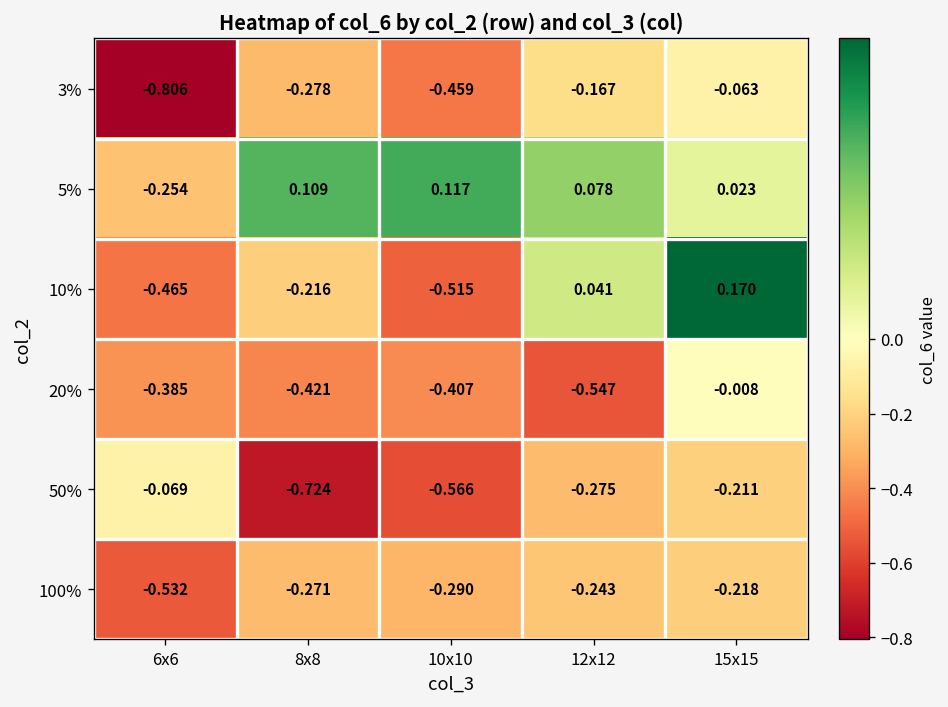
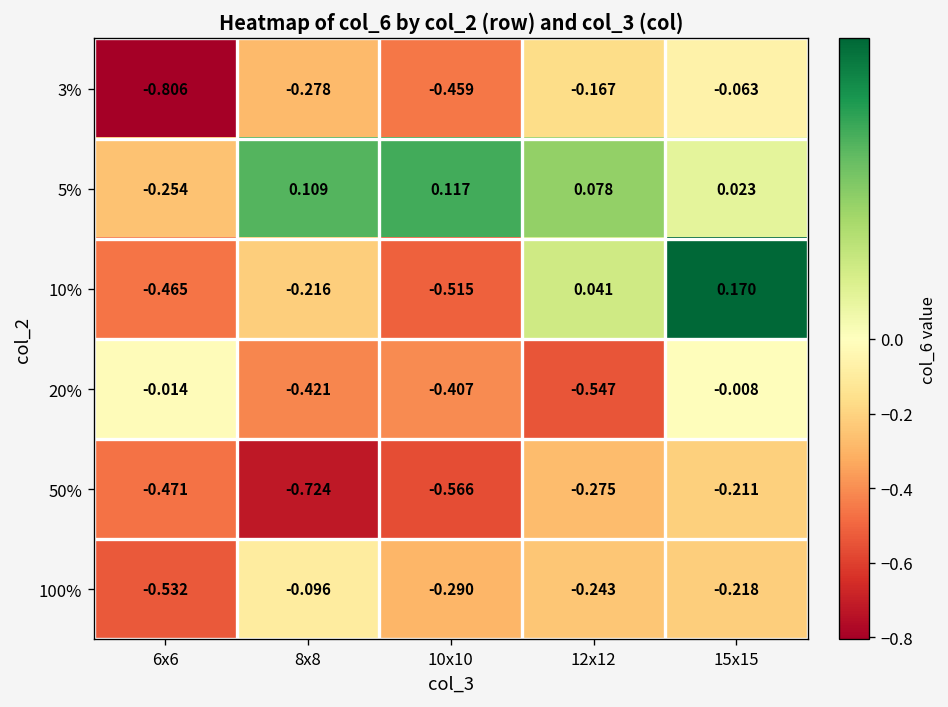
20%, 6x6: -0.385 -> -0.014
50%, 6x6: -0.069 -> -0.471
100%, 8x8: -0.271 -> -0.096
